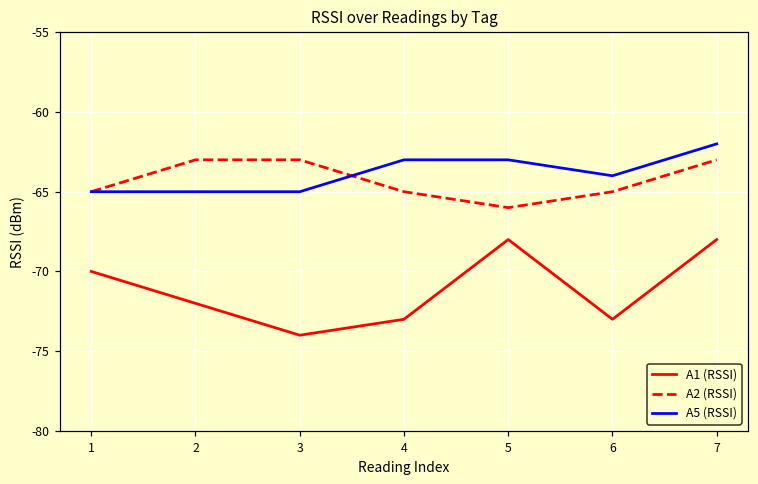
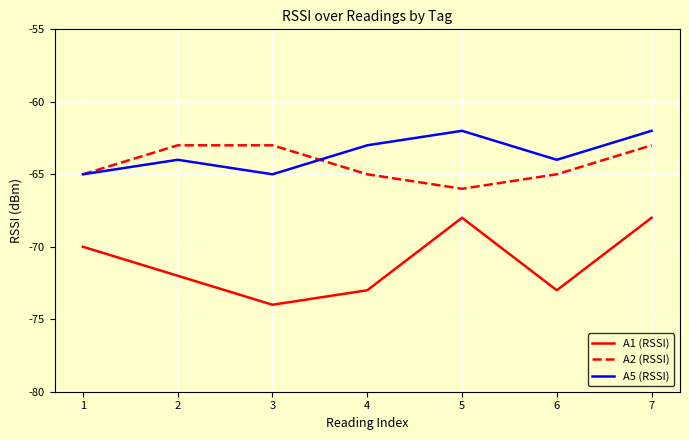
A5 (RSSI), 2: -65 -> -64
A5 (RSSI), 5: -63 -> -62
